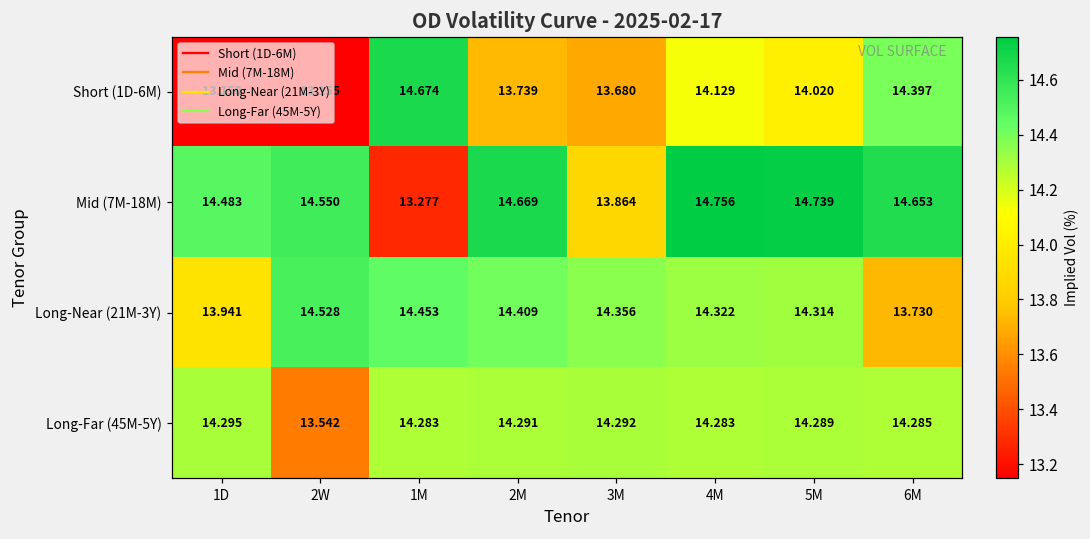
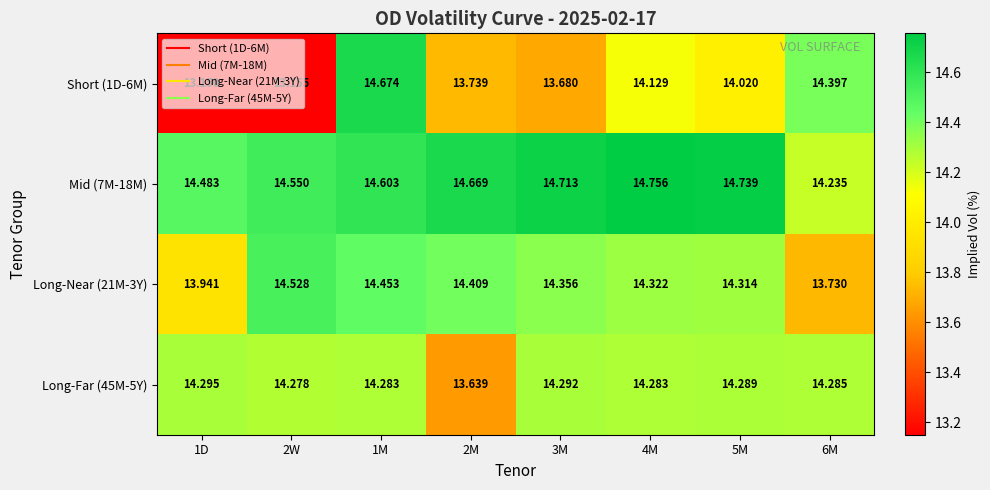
Mid (7M-18M), 1M: 13.277 -> 14.603
Mid (7M-18M), 3M: 13.864 -> 14.713
Mid (7M-18M), 6M: 14.653 -> 14.235
Long-Far (45M-5Y), 2W: 13.542 -> 14.278
Long-Far (45M-5Y), 2M: 14.291 -> 13.639
